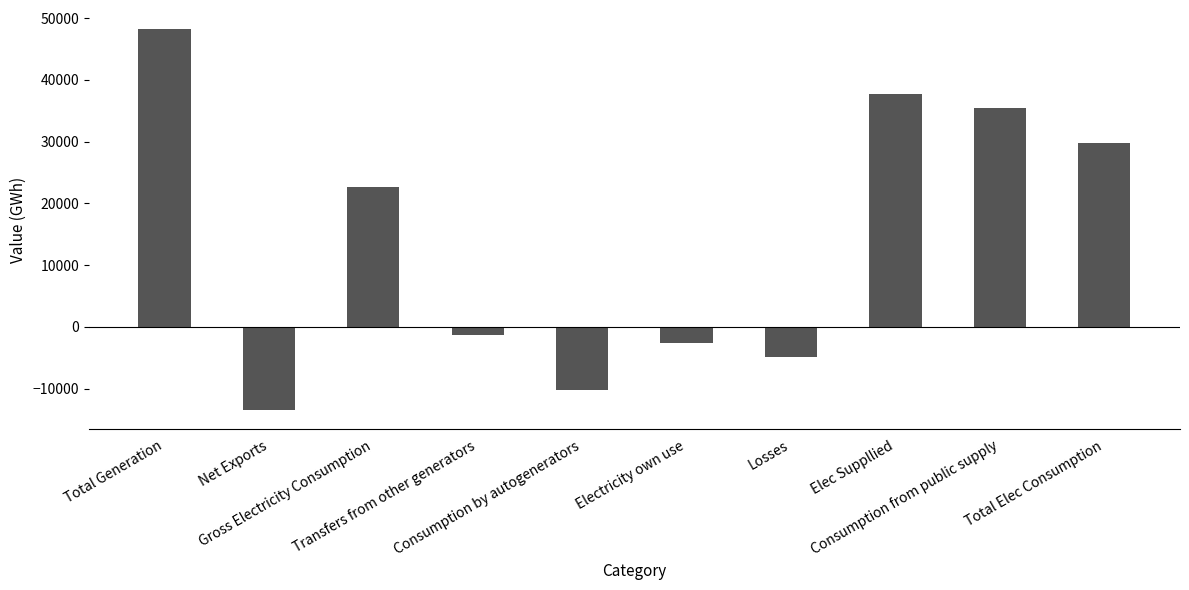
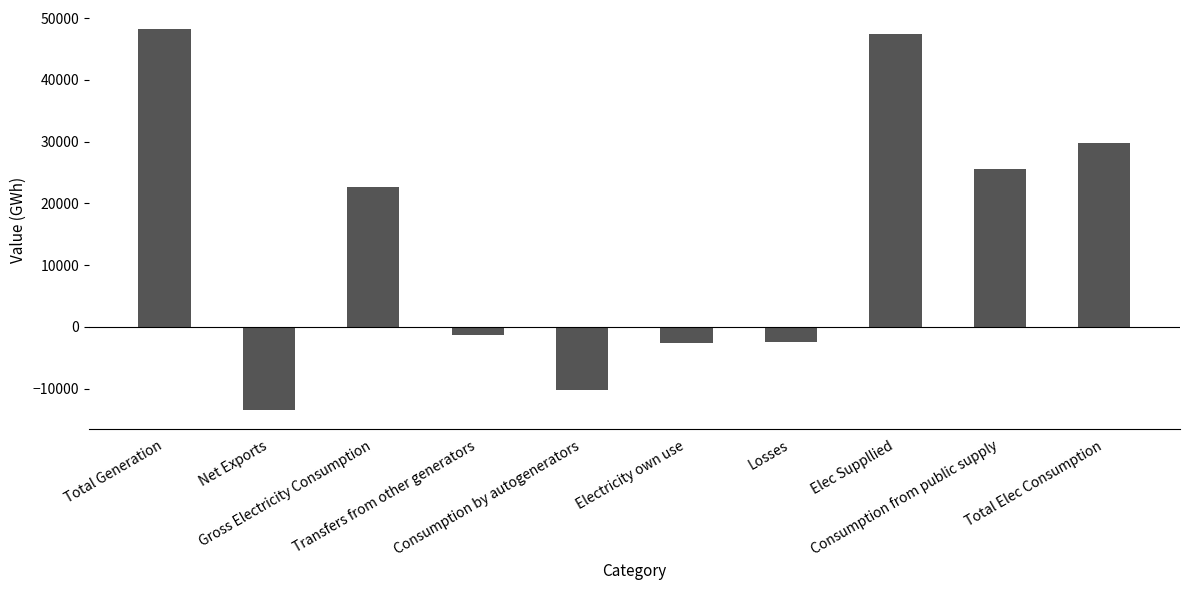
Losses: -5000 -> -2000
Elec Suppllied: 38000 -> 47000
Consumption from public supply: 35000 -> 25000
